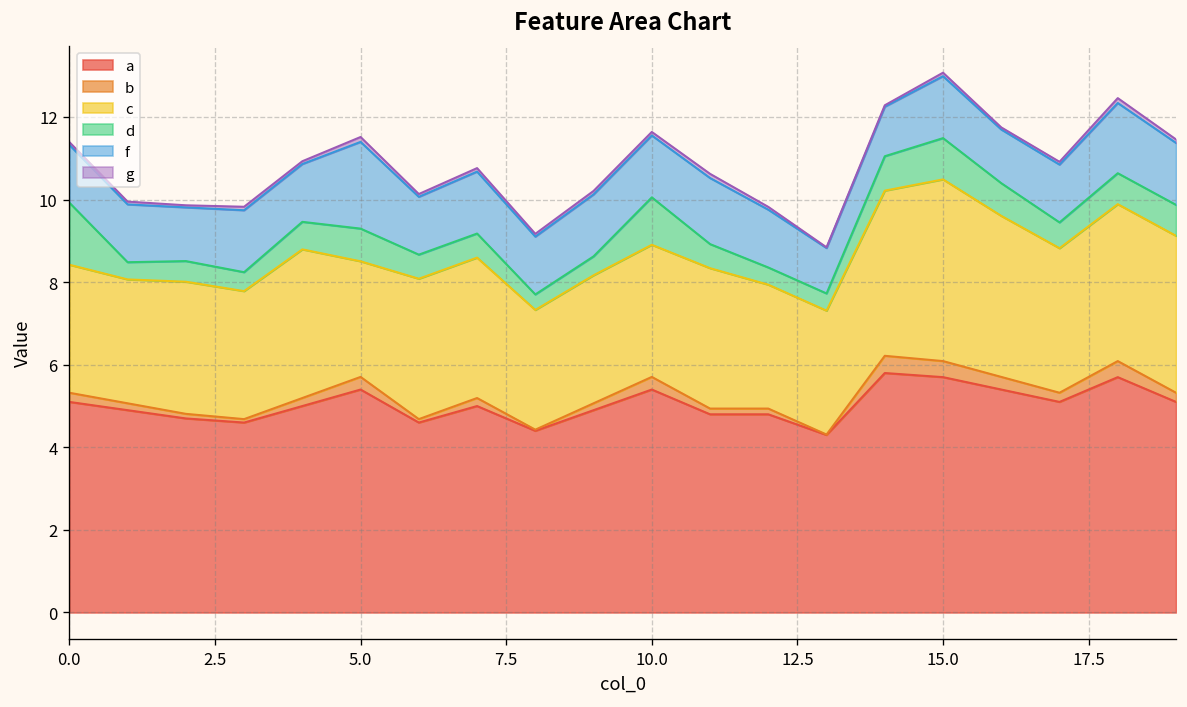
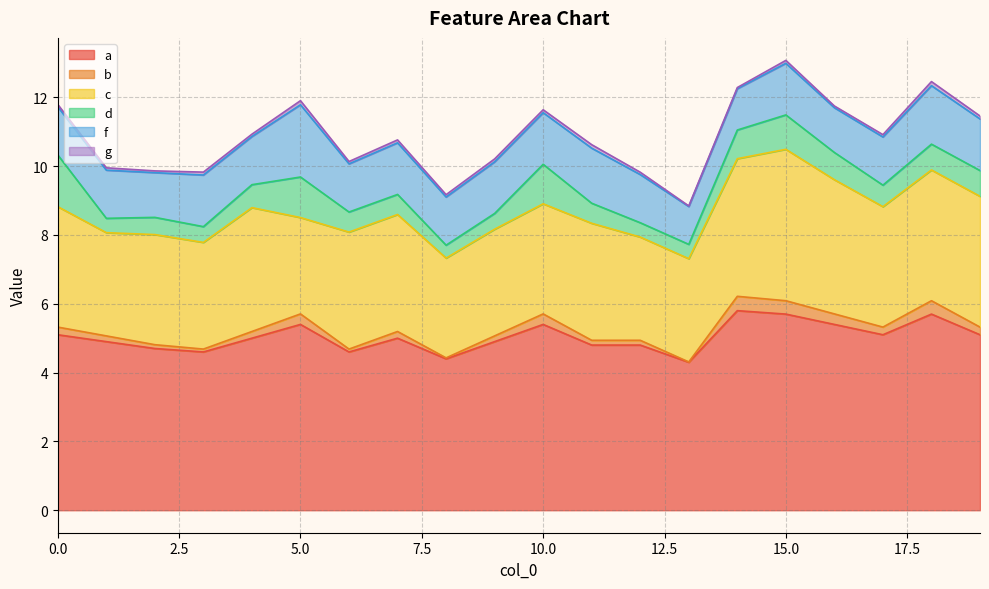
c, 0.0: 3.1 -> 3.5
d, 5.0: 0.8 -> 1.2
